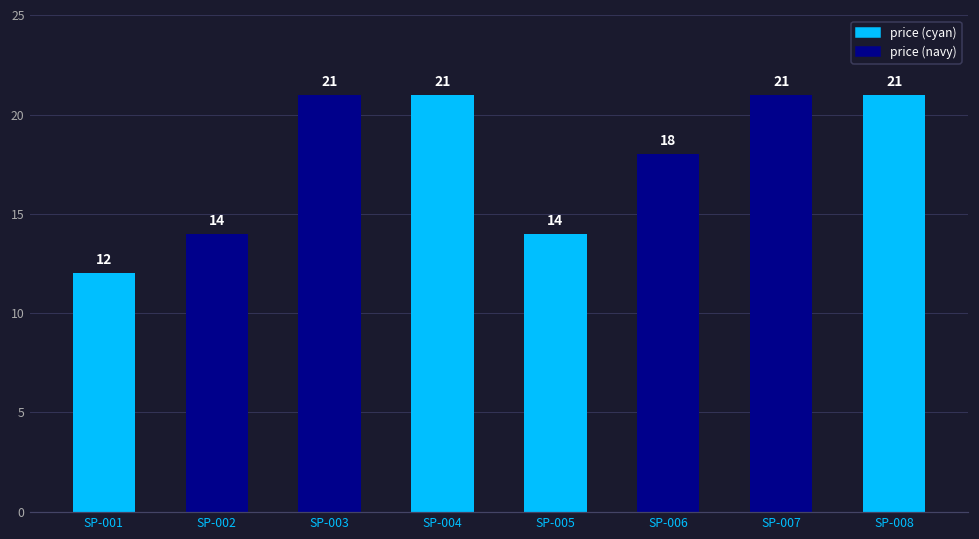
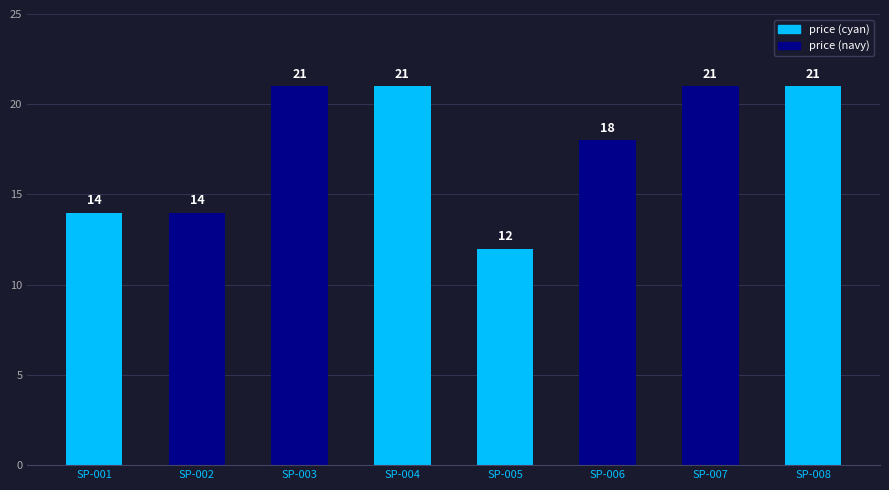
SP-001: 12 -> 14
SP-005: 14 -> 12
